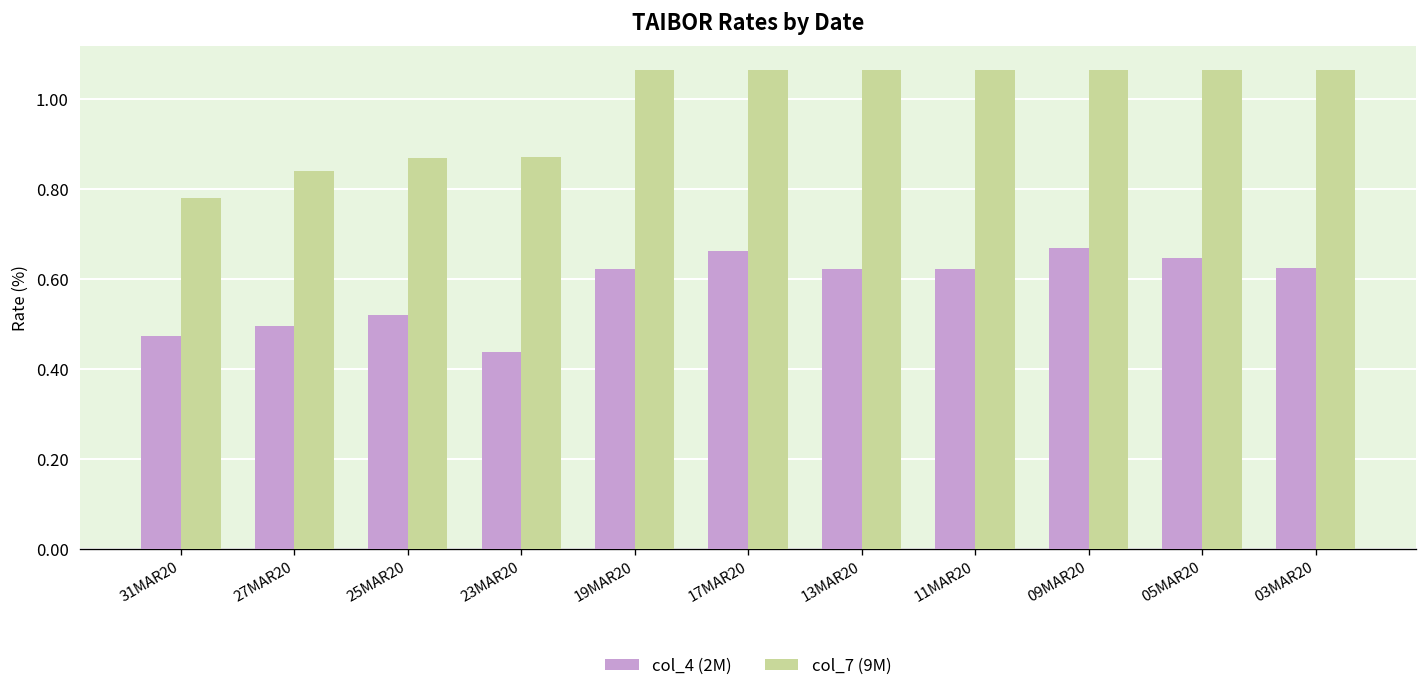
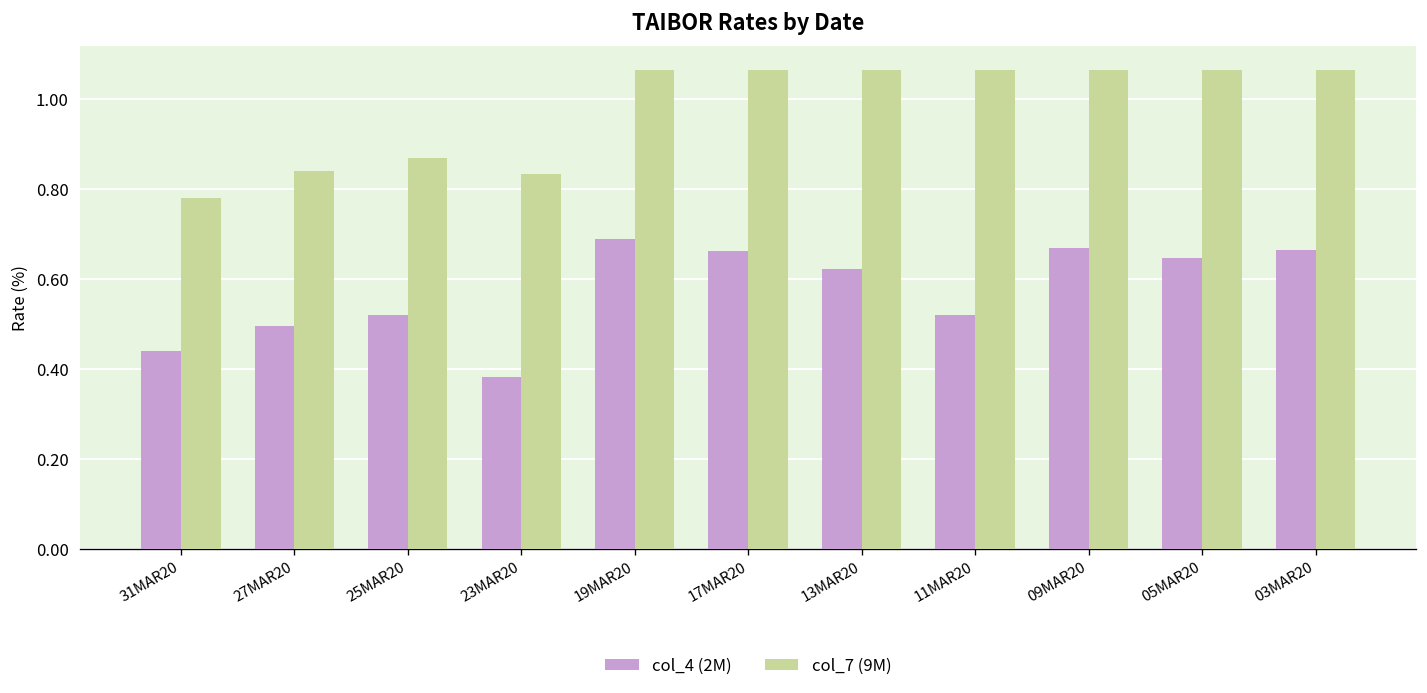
col_4 (2M), 31MAR20: 0.47 -> 0.44
col_4 (2M), 23MAR20: 0.44 -> 0.38
col_7 (9M), 23MAR20: 0.87 -> 0.83
col_4 (2M), 19MAR20: 0.62 -> 0.69
col_4 (2M), 11MAR20: 0.62 -> 0.52
col_4 (2M), 03MAR20: 0.63 -> 0.67
